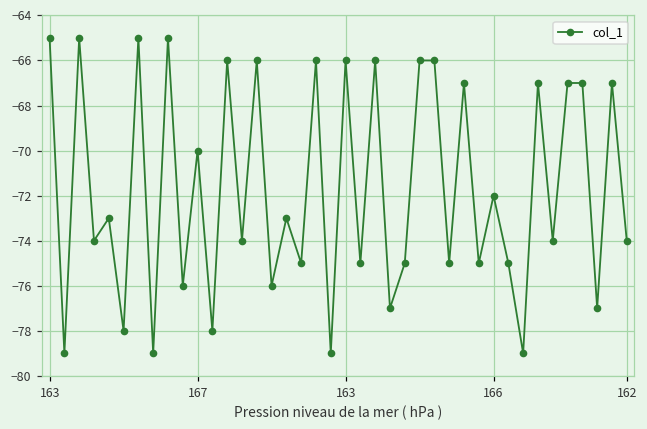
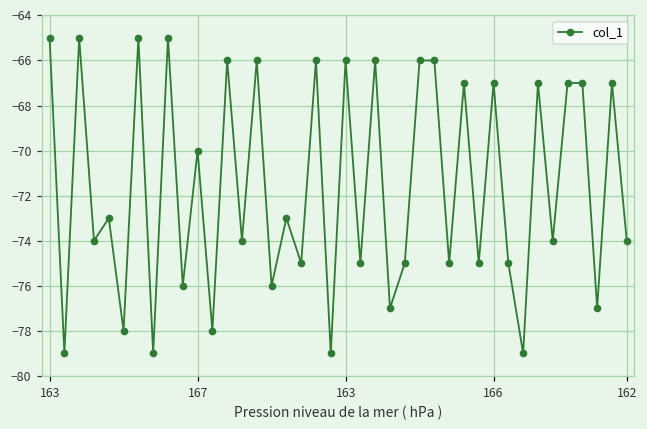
166: -72 -> -67
